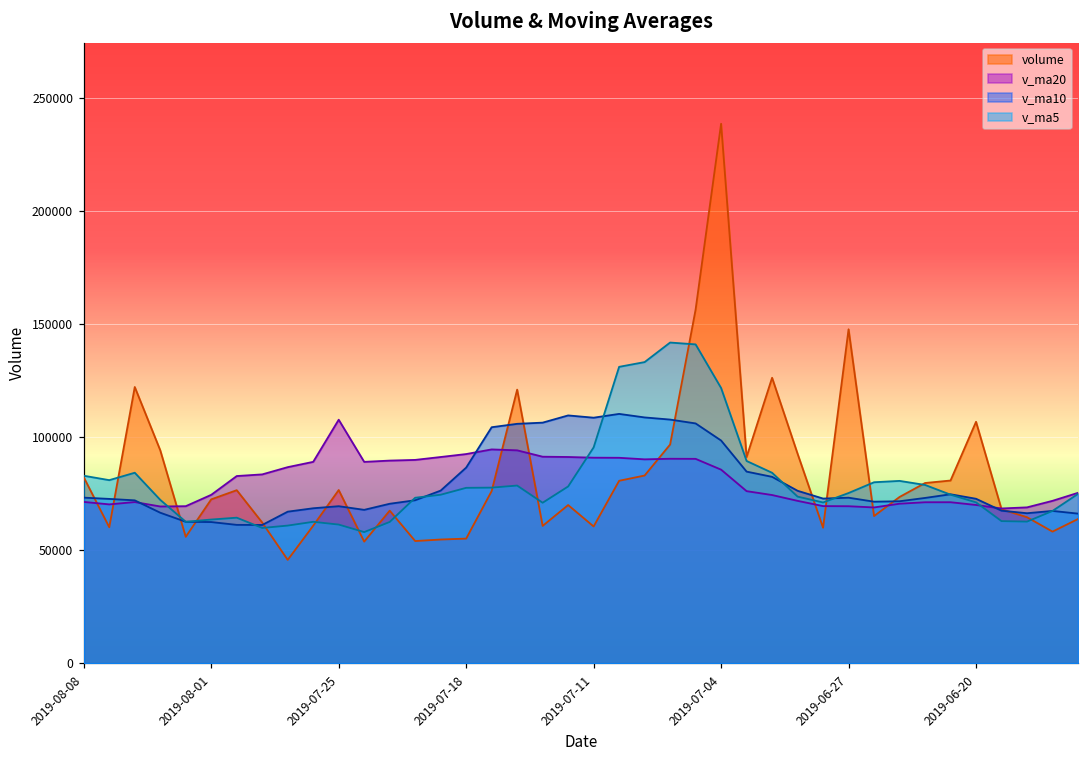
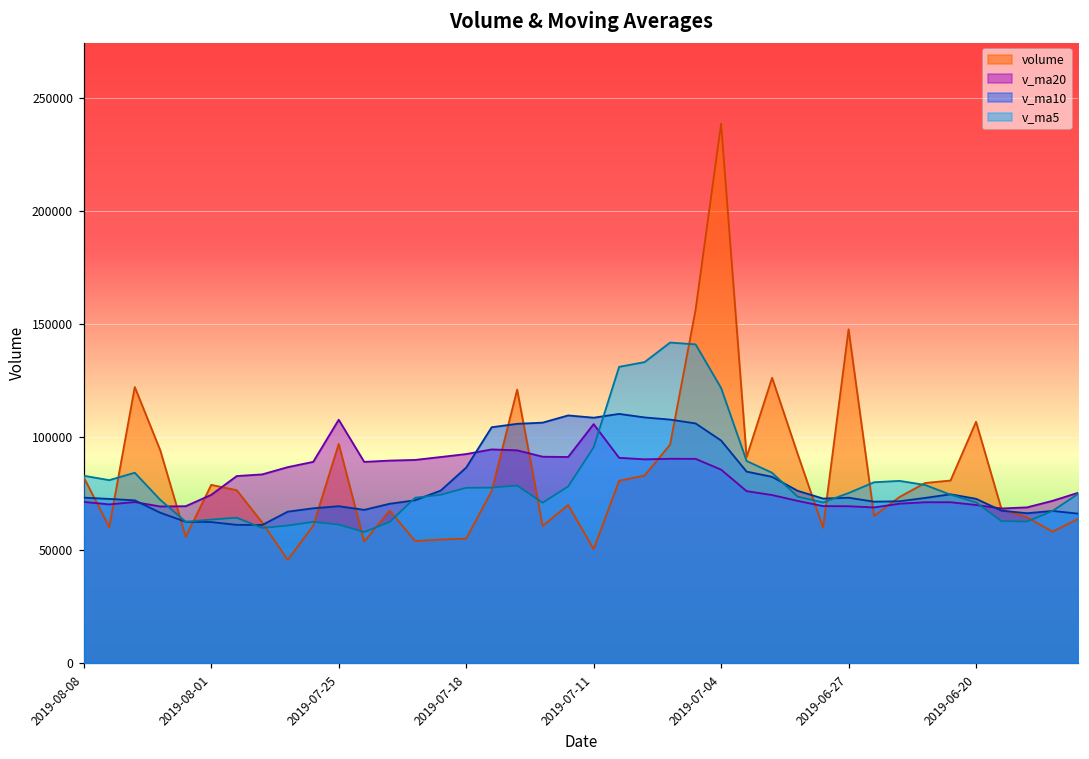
volume, 2019-08-01: 73000 -> 79000
volume, 2019-07-25: 77000 -> 97000
volume, 2019-07-11: 61000 -> 51000
v_ma20, 2019-07-11: 91000 -> 106000
